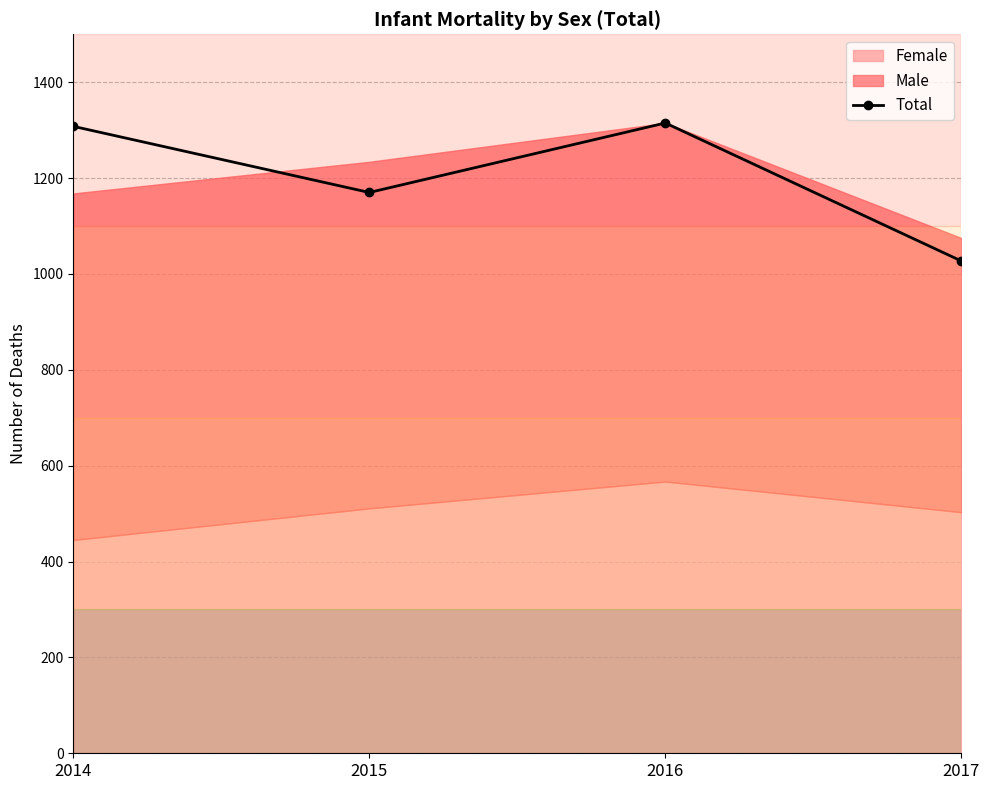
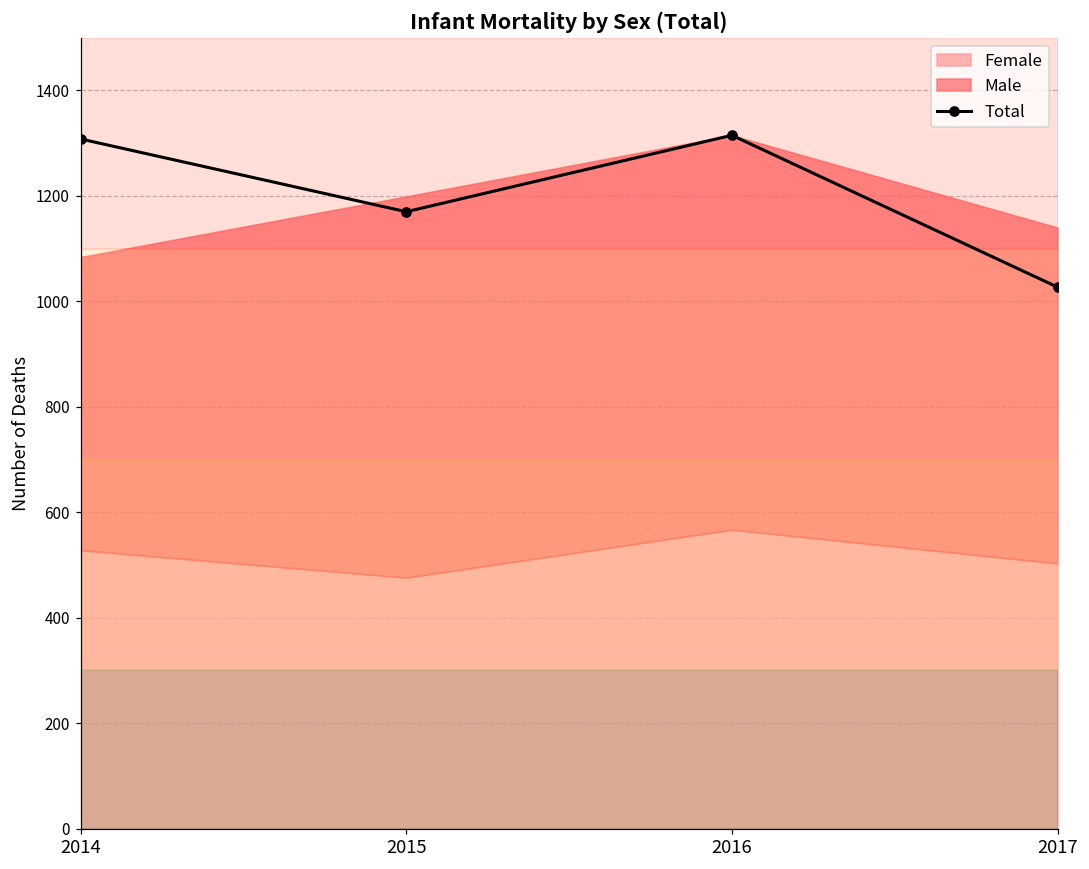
Female, 2014: 450 -> 530
Male, 2014: 720 -> 560
Female, 2015: 510 -> 480
Male, 2017: 570 -> 640
